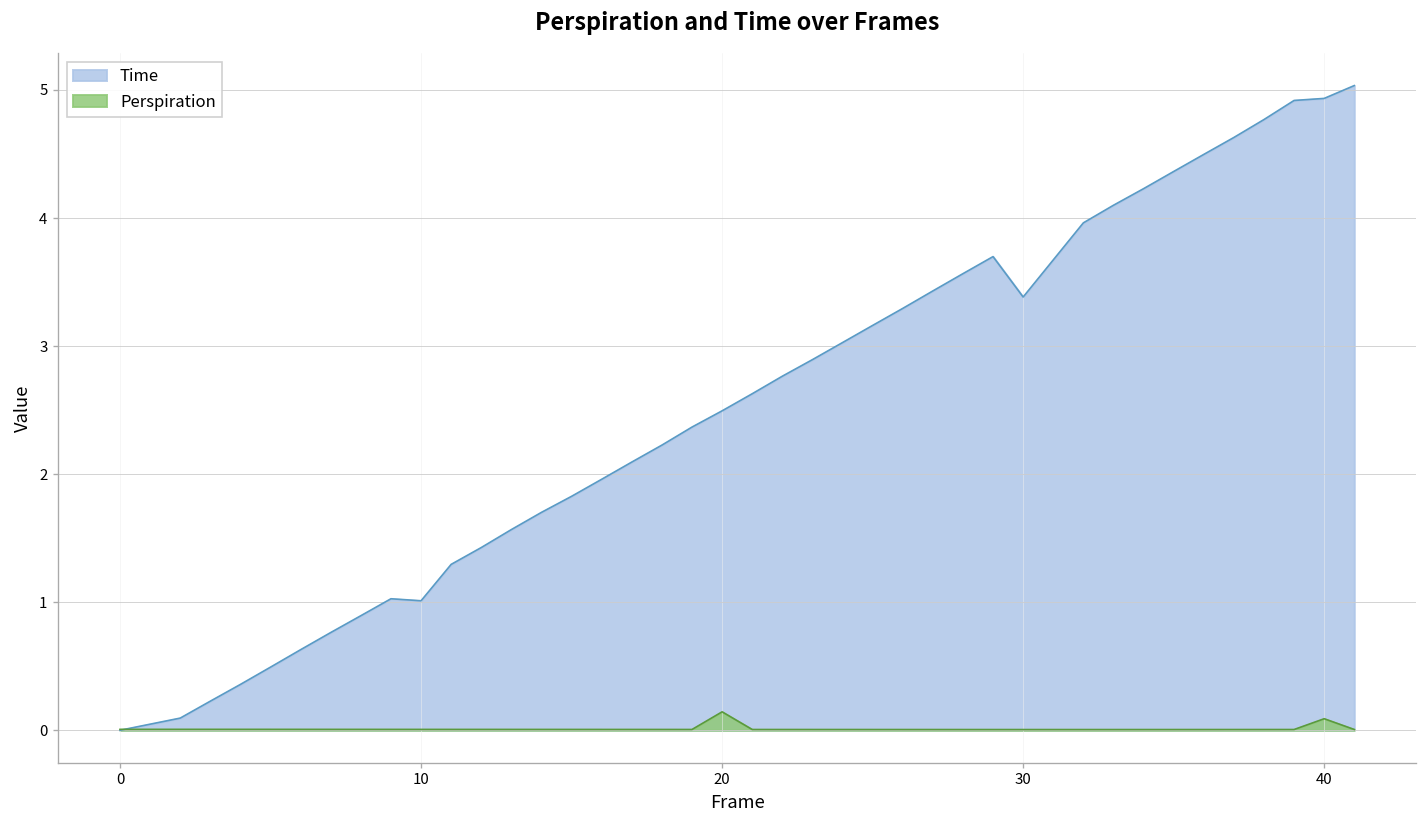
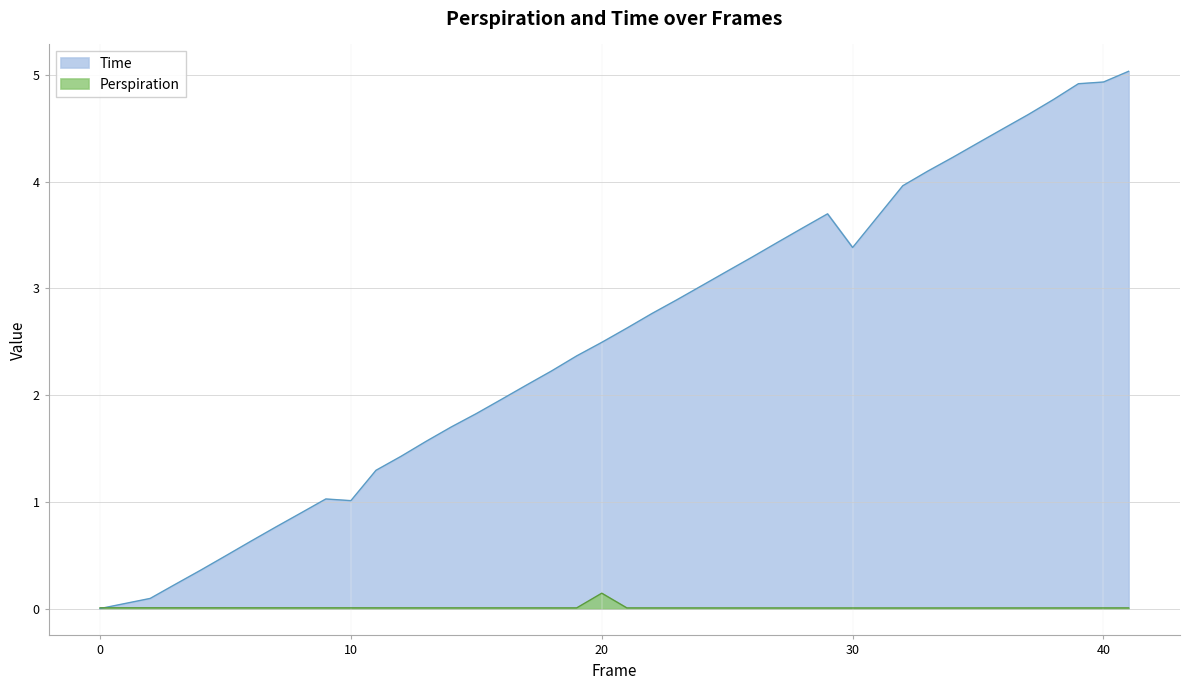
Perspiration, 40: 0.09 -> 0.01
